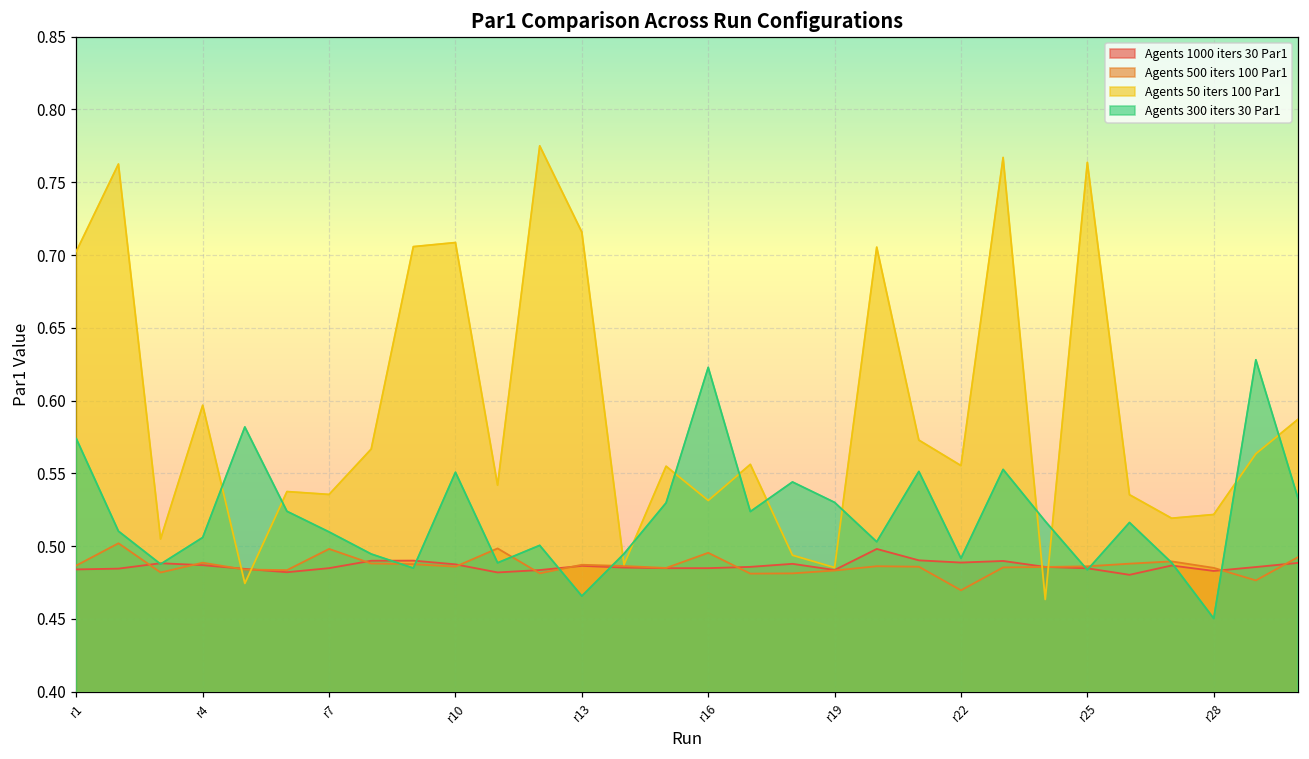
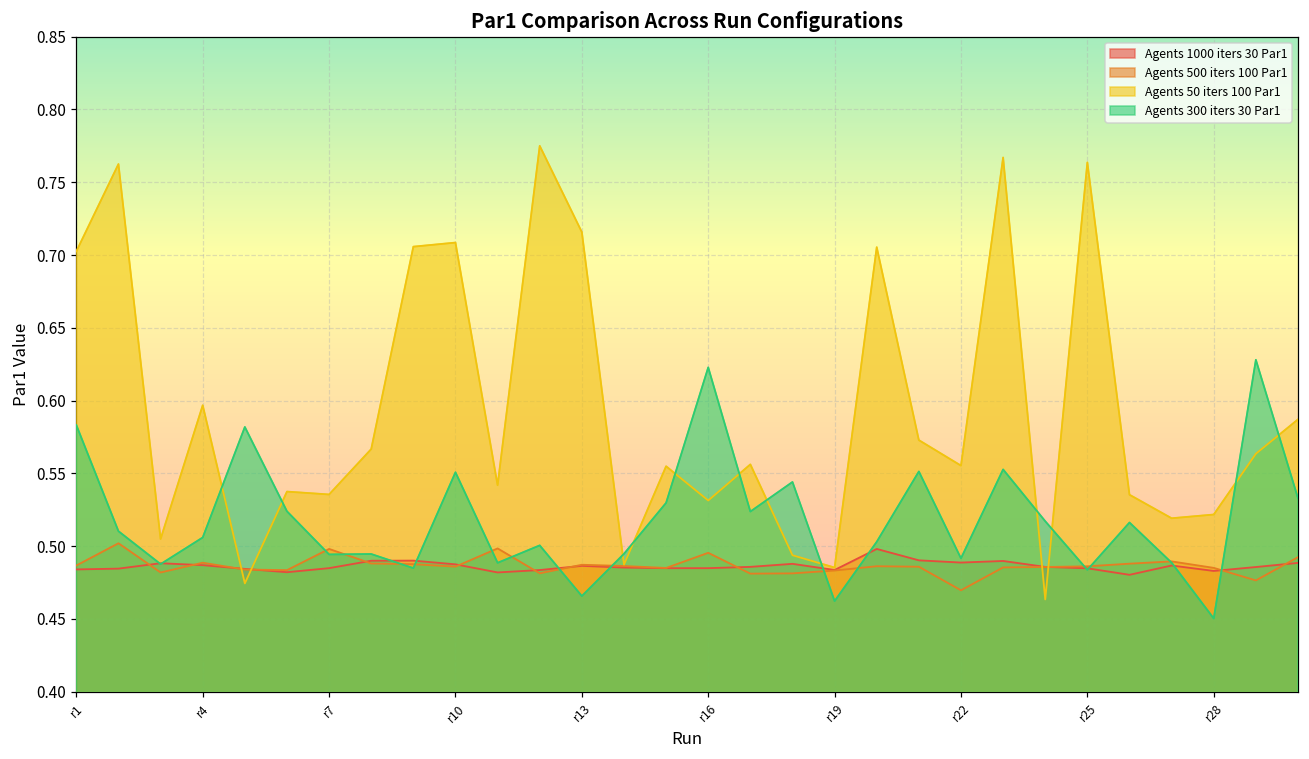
Agents 300 iters 30 Par1, r1: 0.574 -> 0.583
Agents 300 iters 30 Par1, r7: 0.510 -> 0.494
Agents 300 iters 30 Par1, r19: 0.530 -> 0.462
